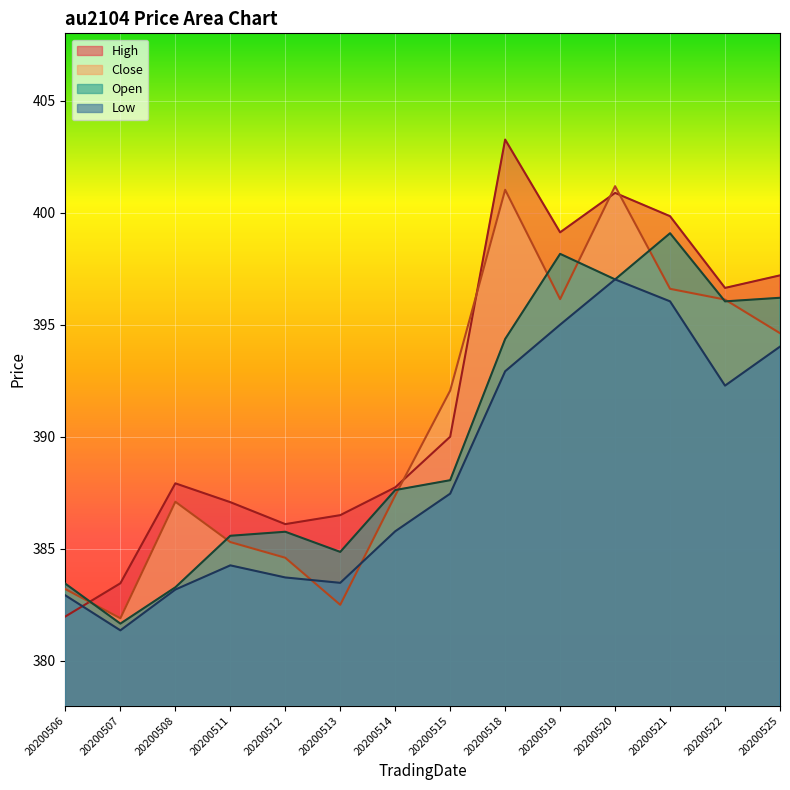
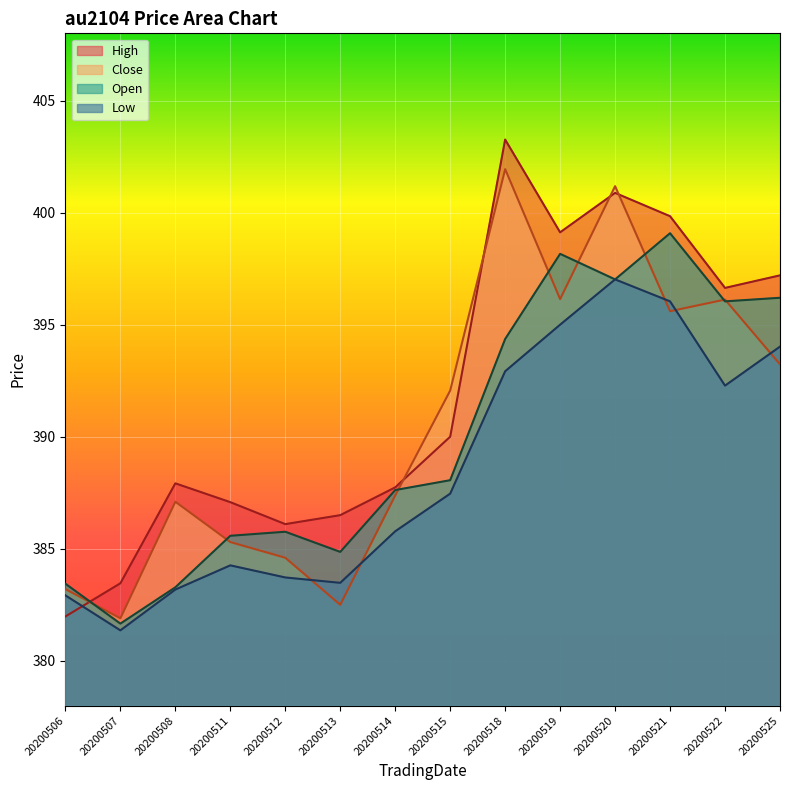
Close, 20200518: 401.0 -> 401.9
Close, 20200521: 396.6 -> 395.6
Close, 20200525: 394.6 -> 393.2
